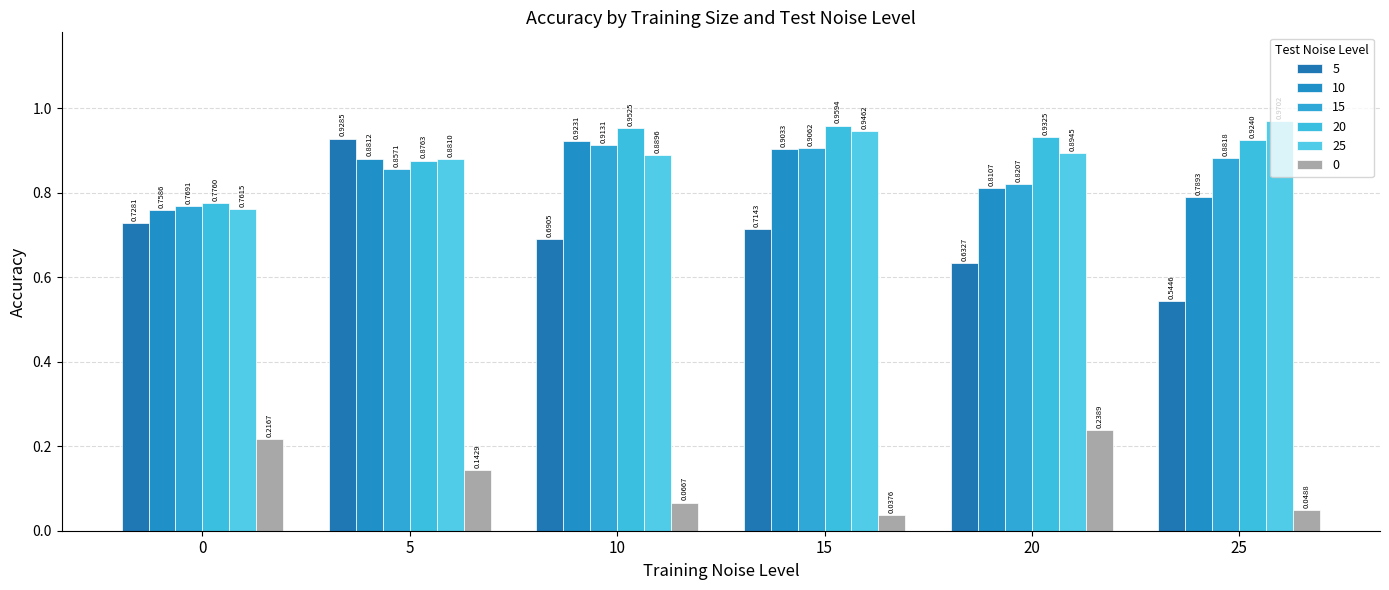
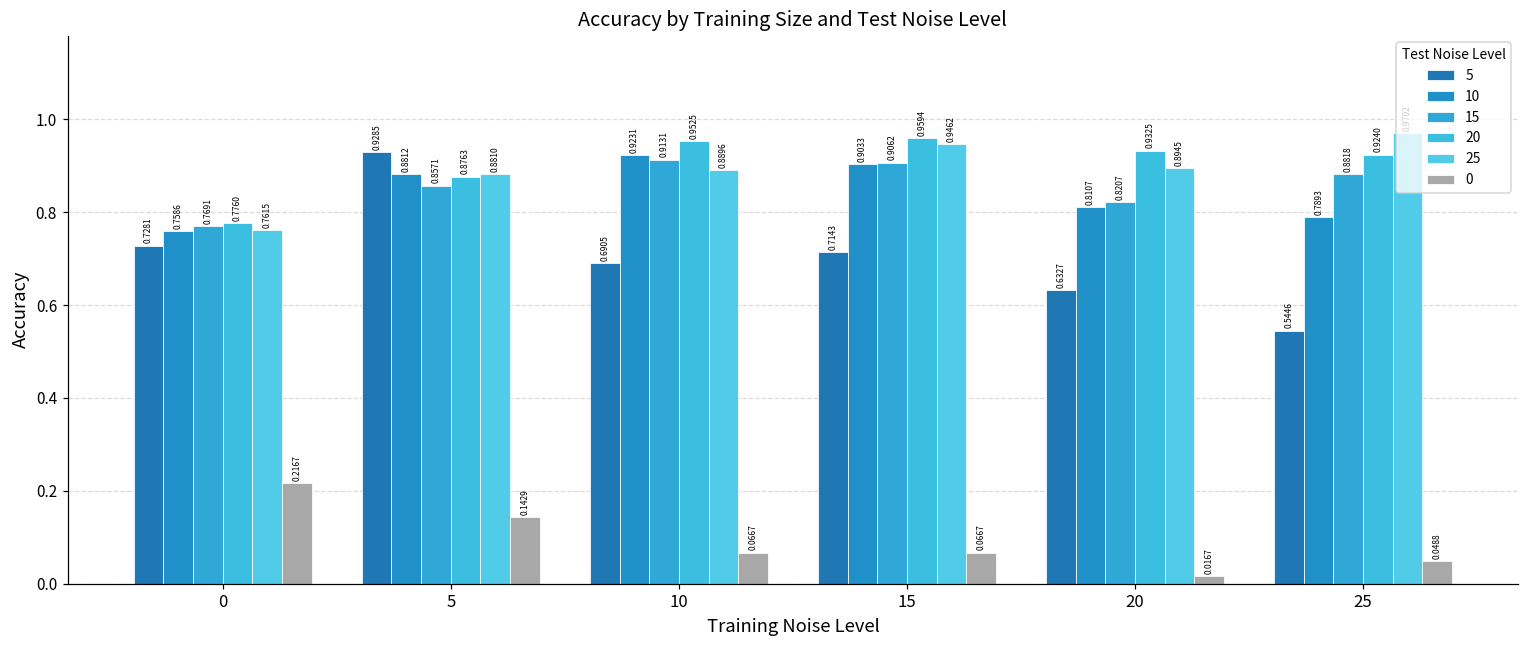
0, 15: 0.0376 -> 0.0667
0, 20: 0.2389 -> 0.0167
